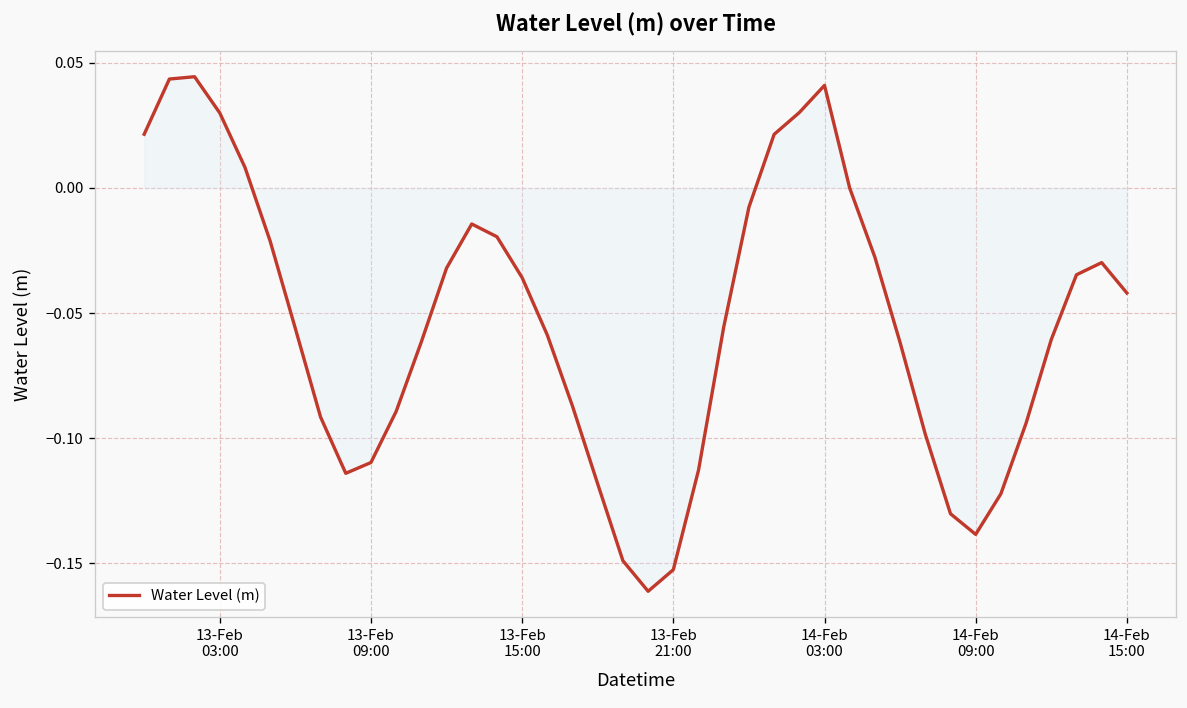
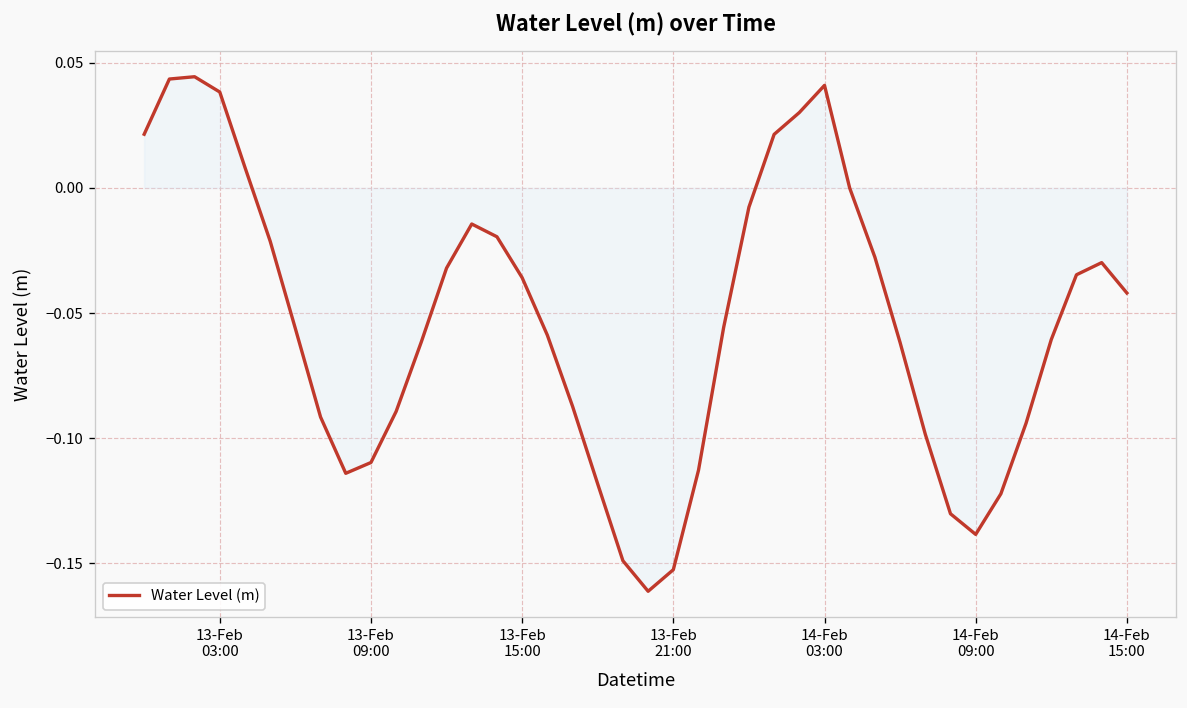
Water Level (m), 13-Feb 03:00: 0.030 -> 0.038
